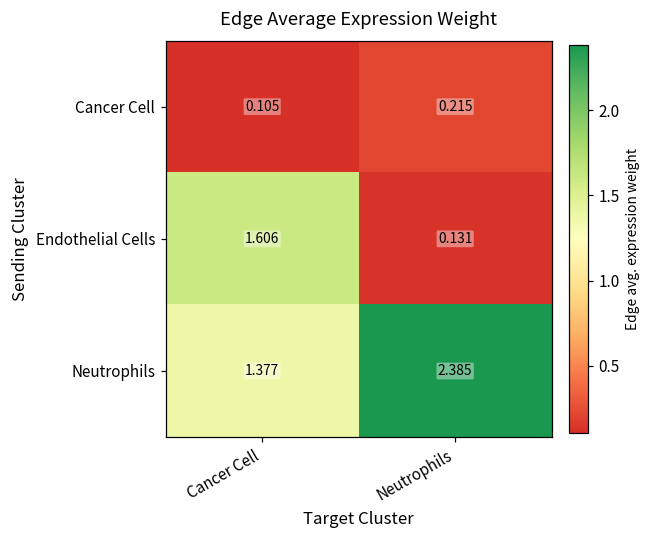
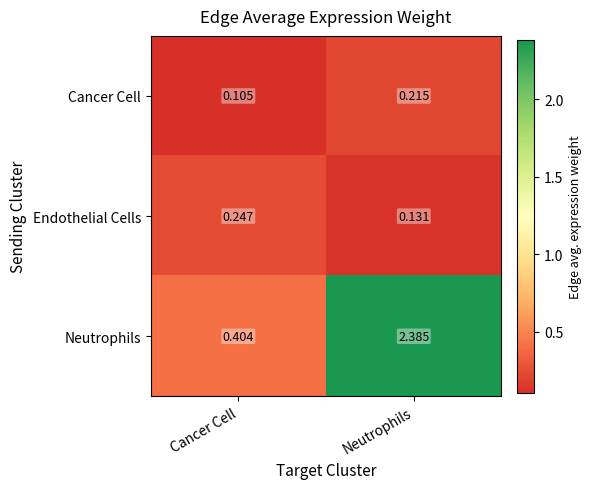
Endothelial Cells, Cancer Cell: 1.606 -> 0.247
Neutrophils, Cancer Cell: 1.377 -> 0.404
